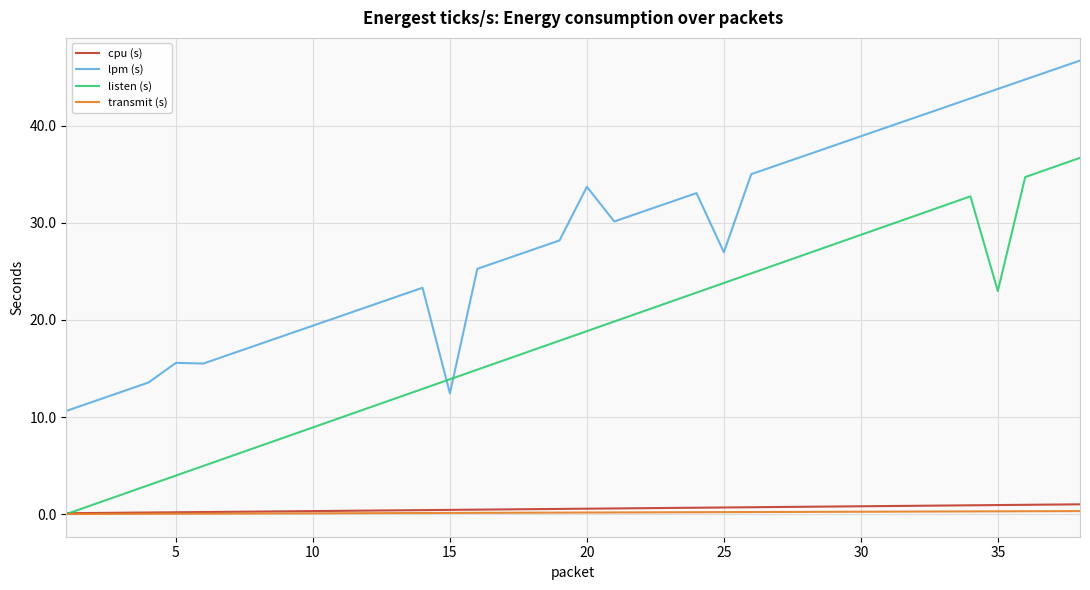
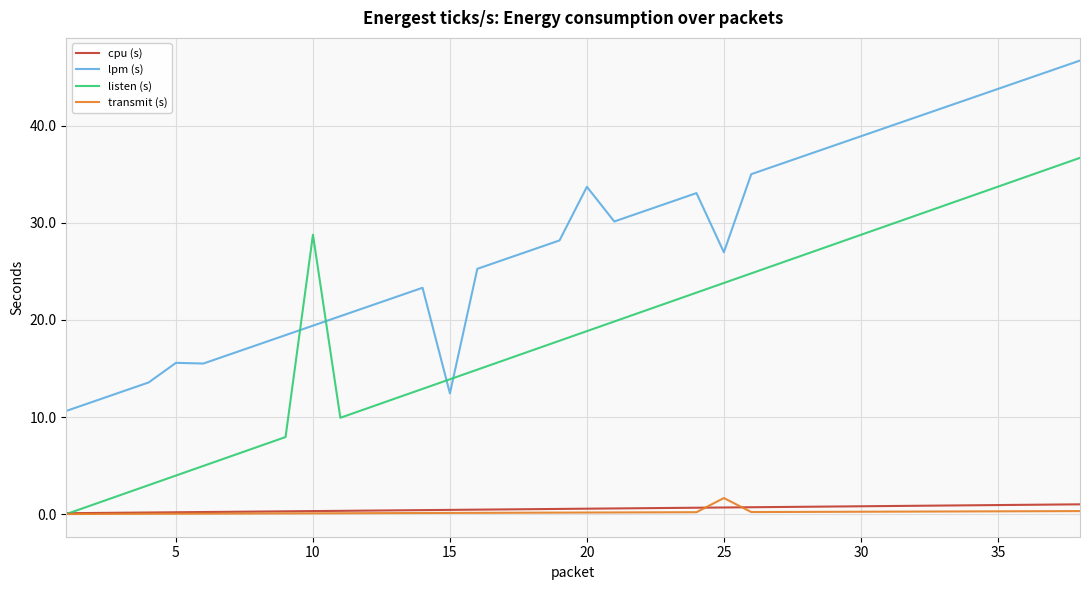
listen (s), 10: 9 -> 29
transmit (s), 25: 0 -> 2
listen (s), 35: 23 -> 34
